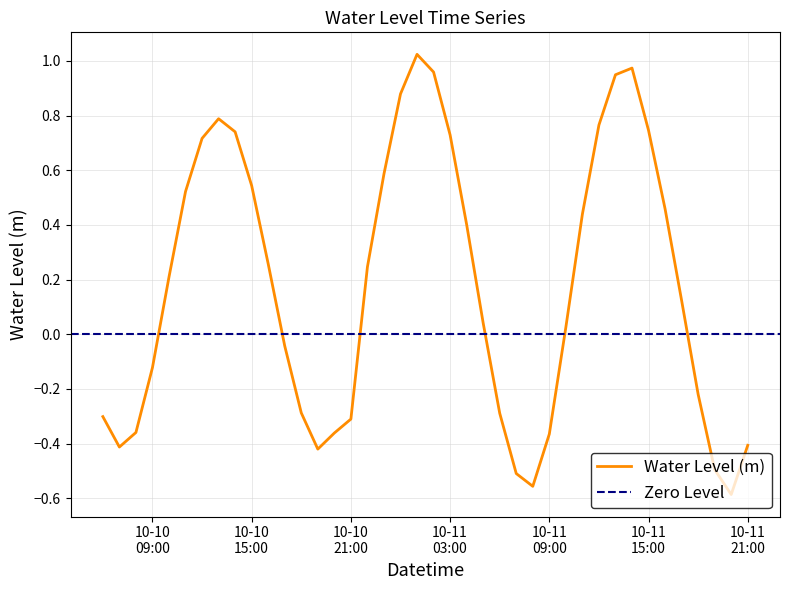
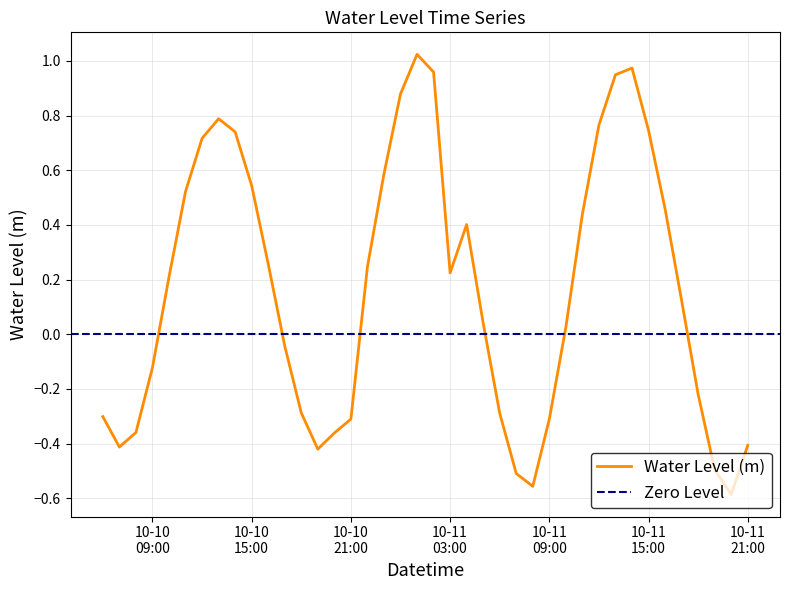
10-11 03:00: 0.73 -> 0.22
10-11 09:00: -0.37 -> -0.31
